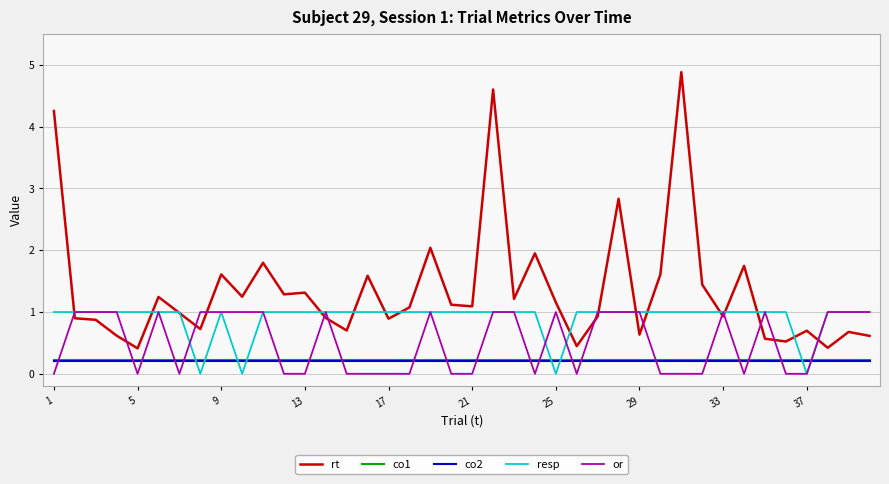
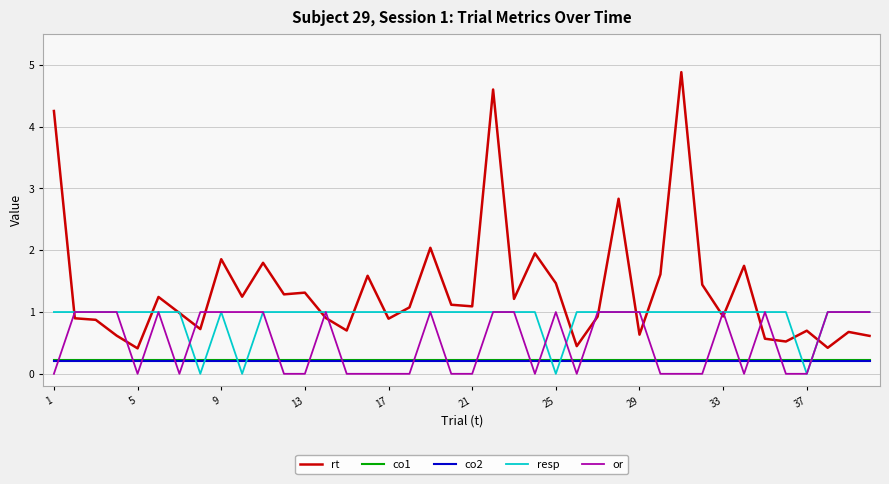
rt, 9: 1.6 -> 1.9
rt, 25: 1.2 -> 1.5
